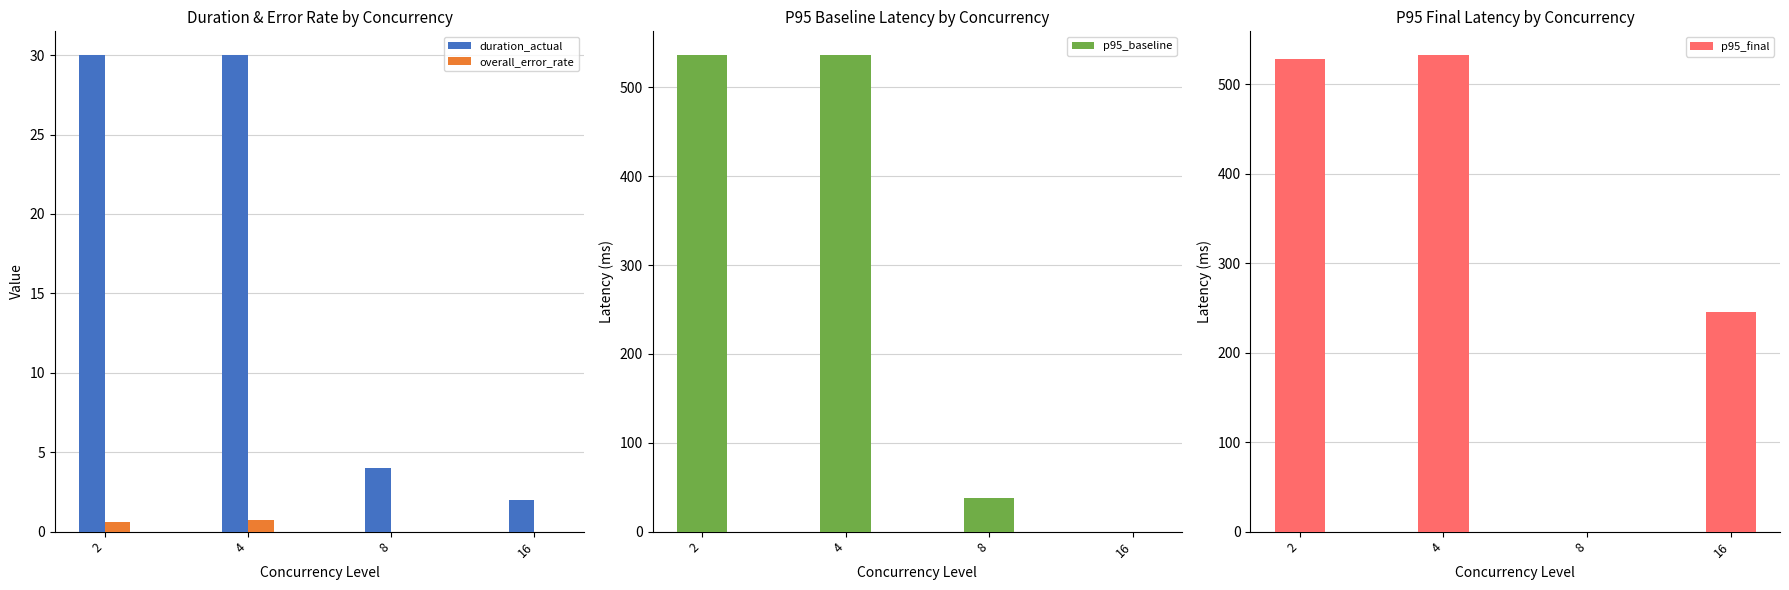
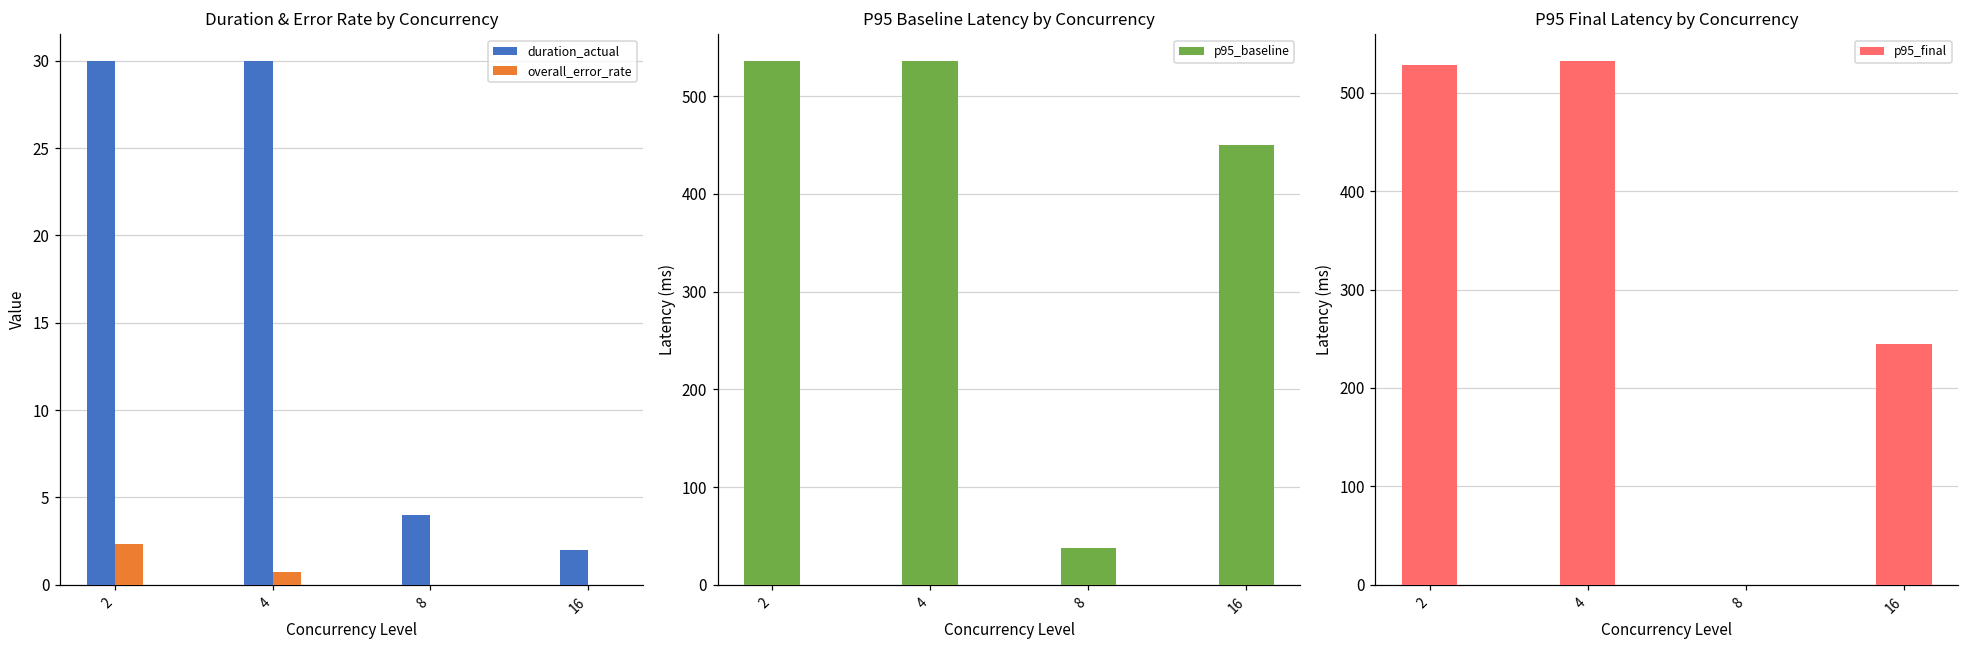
Duration & Error Rate by Concurrency, overall_error_rate, 2: 0.6 -> 2.3
P95 Baseline Latency by Concurrency, 16: 0 -> 450
